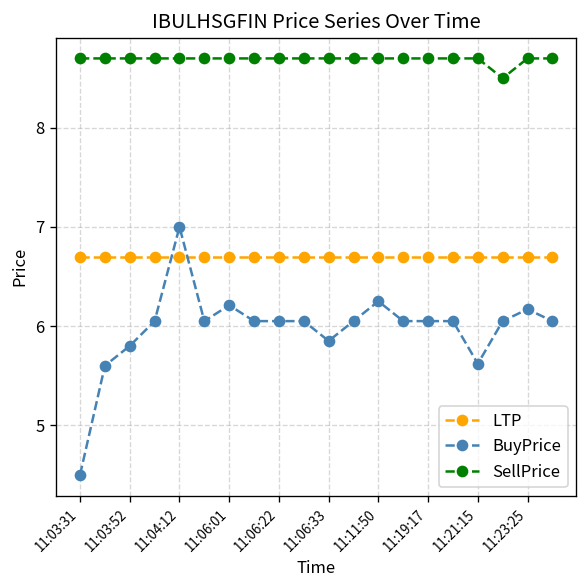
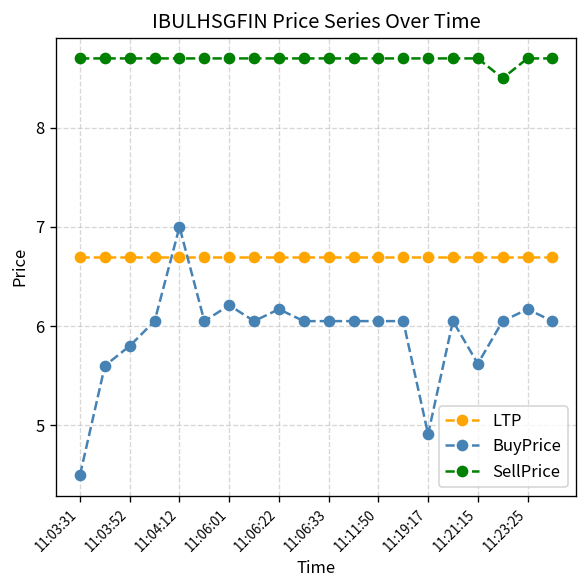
BuyPrice, 11:06:22: 6.1 -> 6.2
BuyPrice, 11:06:33: 5.9 -> 6.1
BuyPrice, 11:11:50: 6.3 -> 6.1
BuyPrice, 11:19:17: 6.1 -> 4.9
